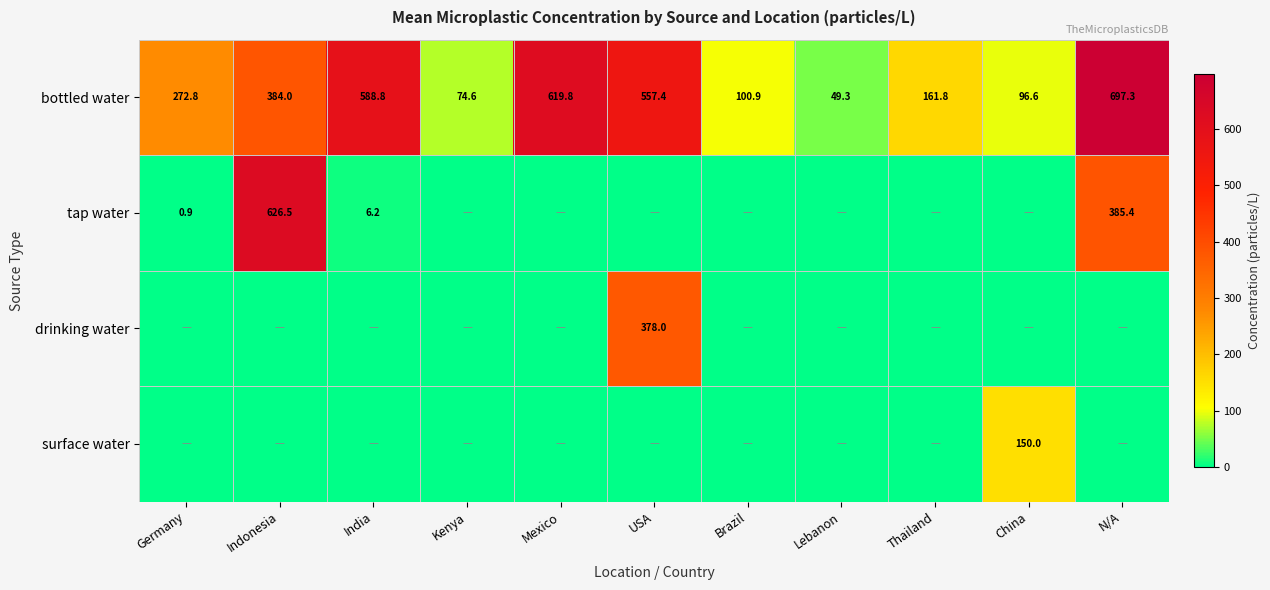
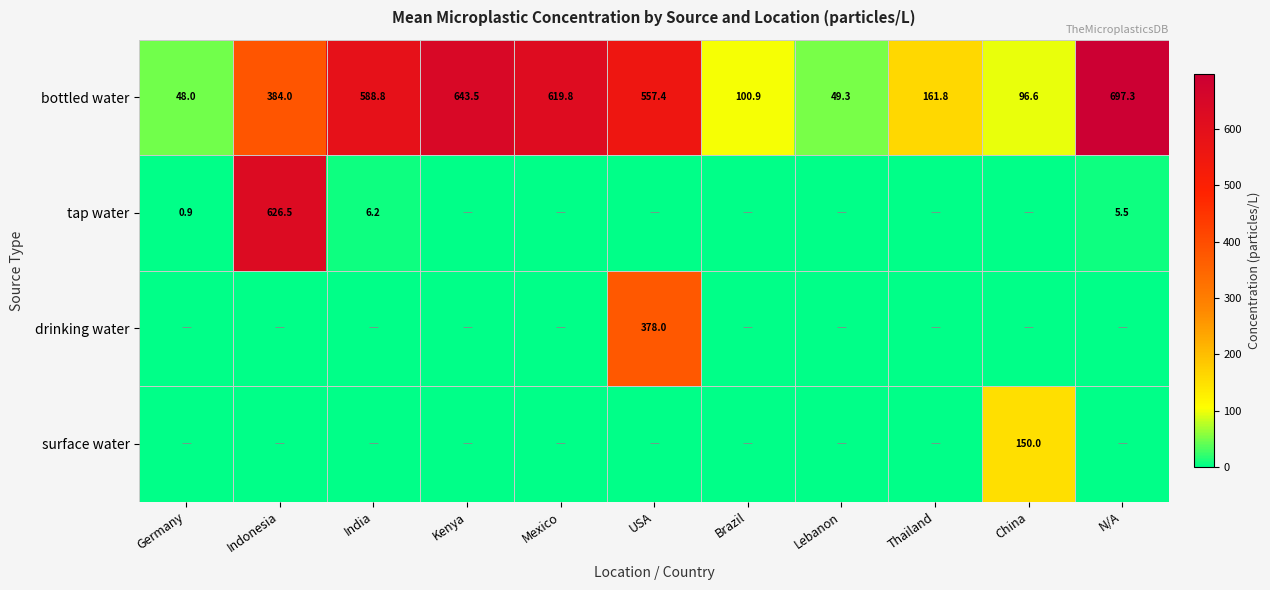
bottled water, Germany: 272.8 -> 48.0
bottled water, Kenya: 74.6 -> 643.5
tap water, N/A: 385.4 -> 5.5
